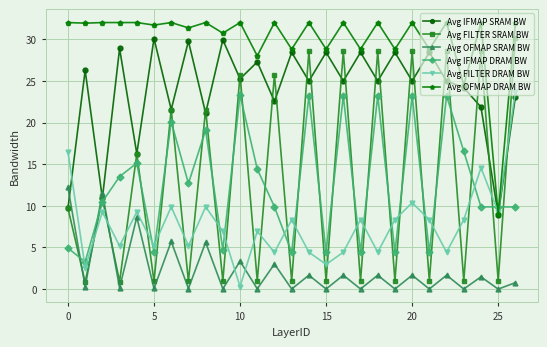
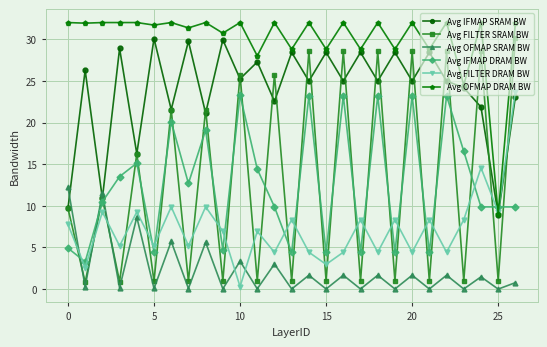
Avg FILTER DRAM BW, 0: 16 -> 8
Avg FILTER DRAM BW, 20: 10 -> 4
